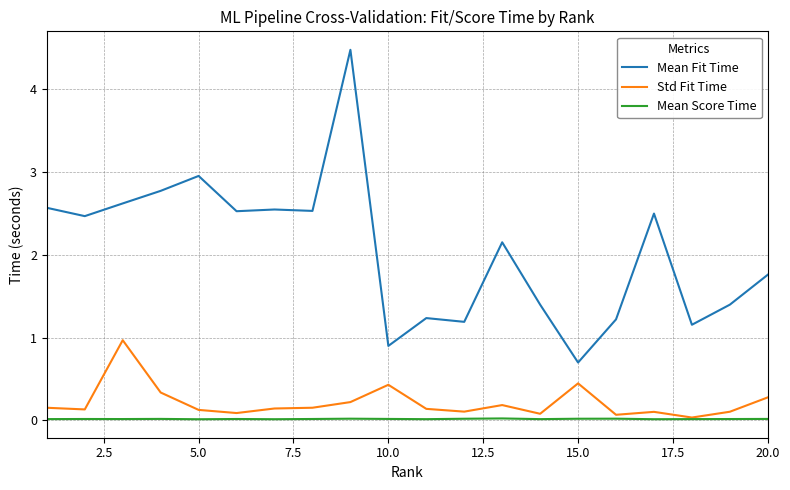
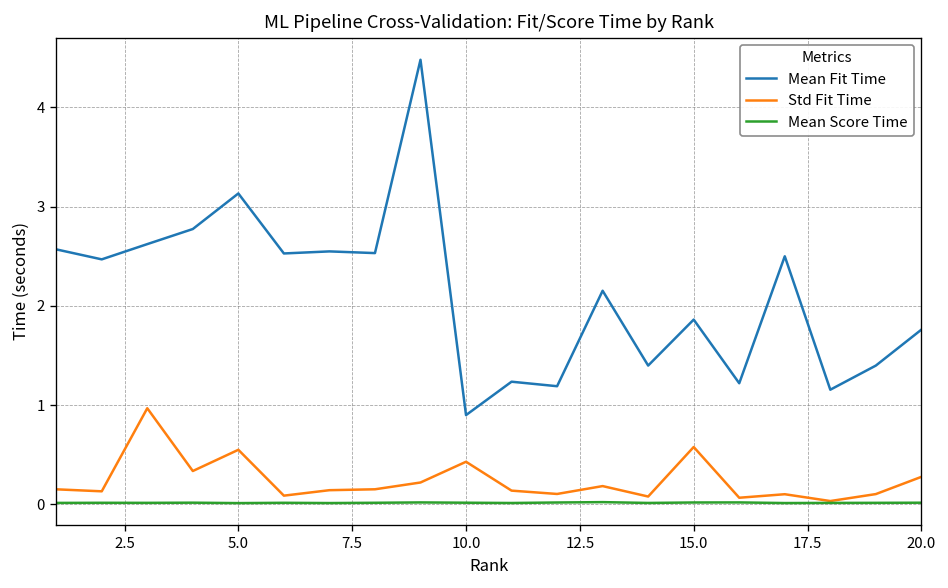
Mean Fit Time, 5.0: 3.0 -> 3.1
Std Fit Time, 5.0: 0.1 -> 0.5
Mean Fit Time, 15.0: 0.7 -> 1.9
Std Fit Time, 15.0: 0.4 -> 0.6
